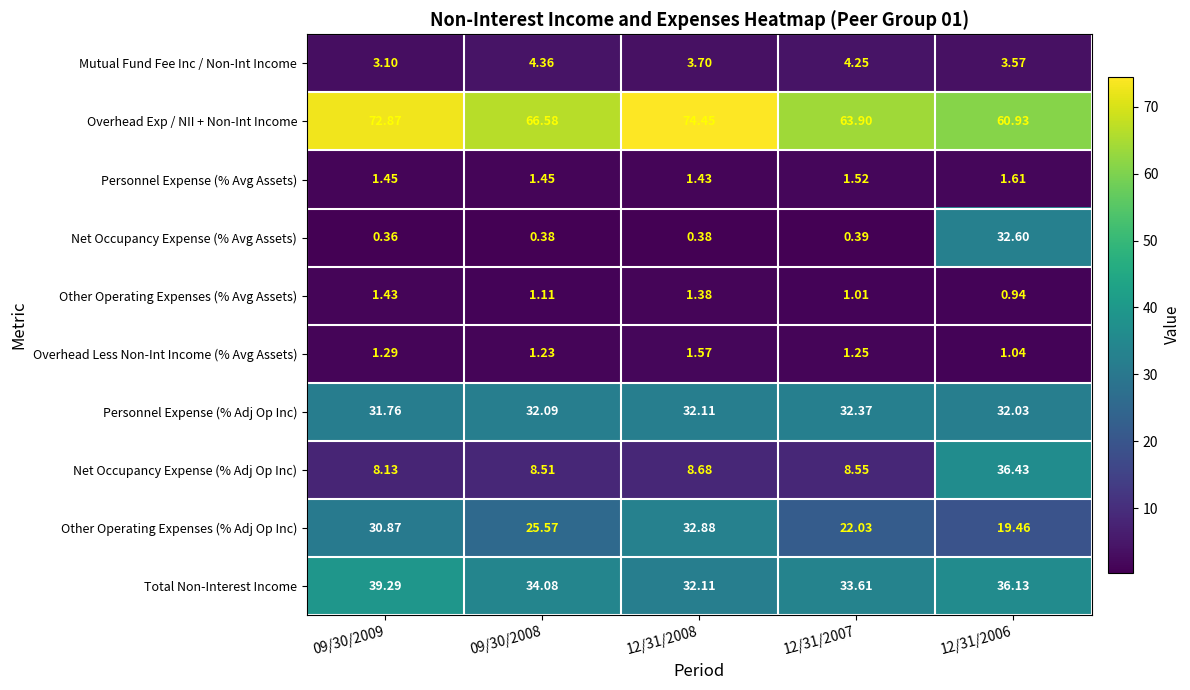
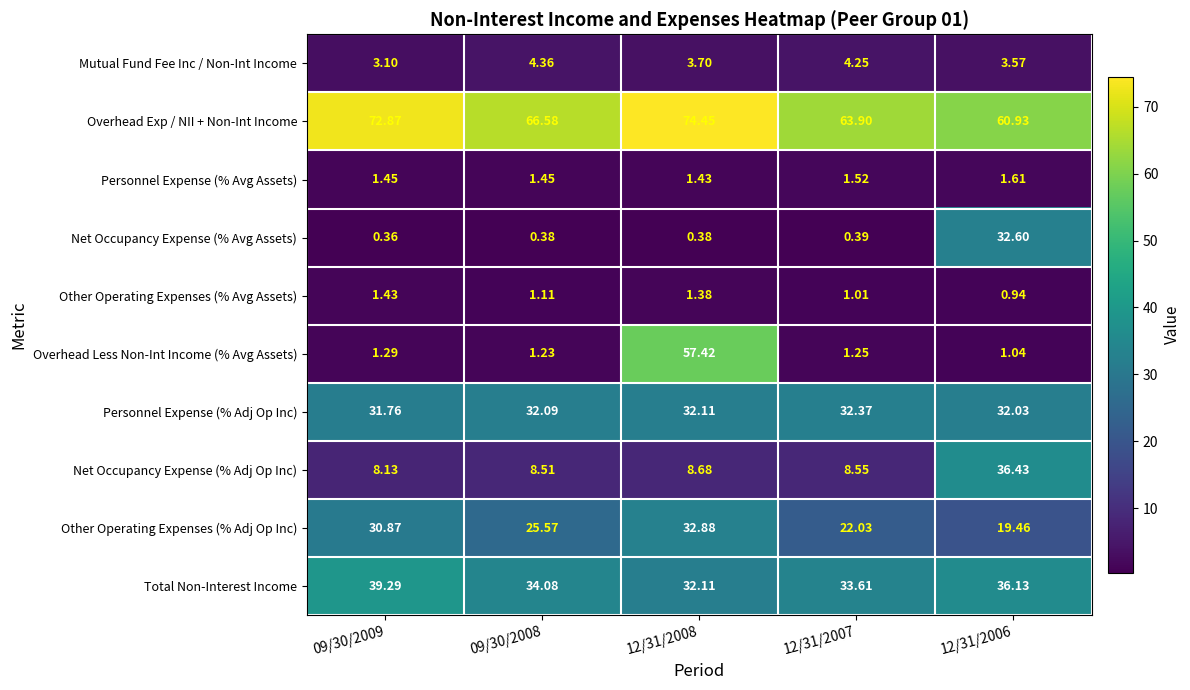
Overhead Less Non-Int Income (% Avg Assets), 12/31/2008: 1.57 -> 57.42
